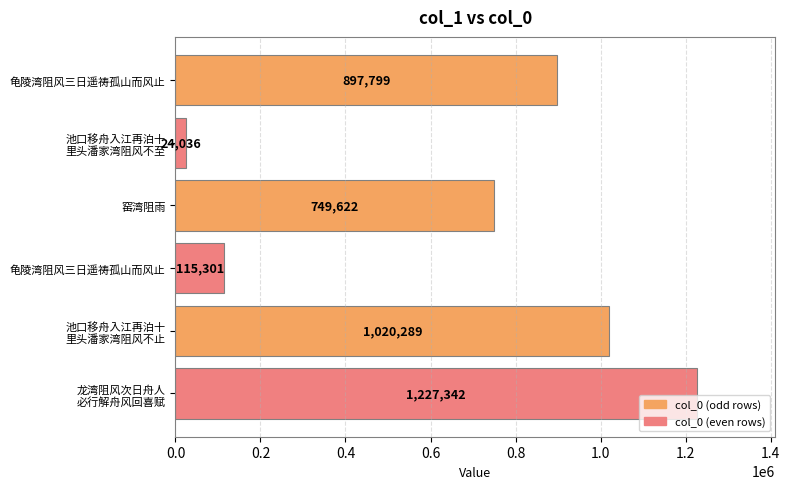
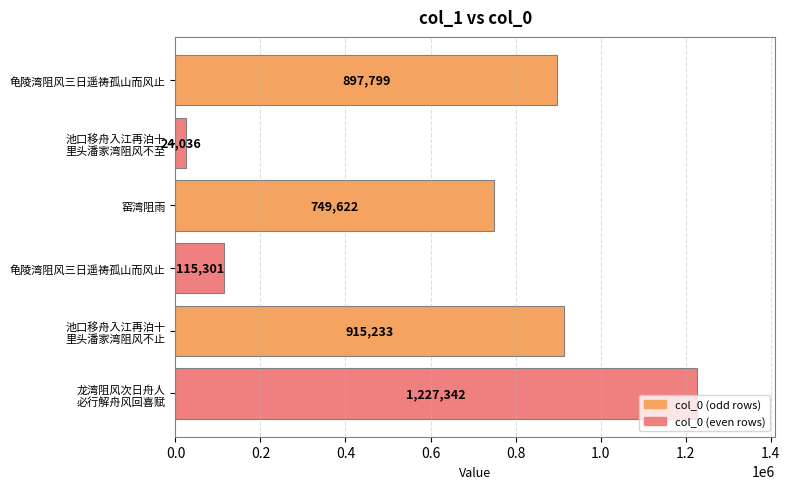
池口移舟入江再泊十 里头潘家湾阻风不止: 1,020,289 -> 915,233
